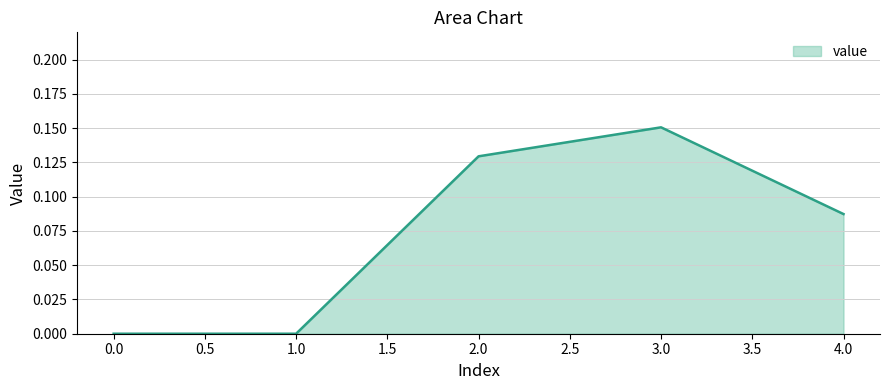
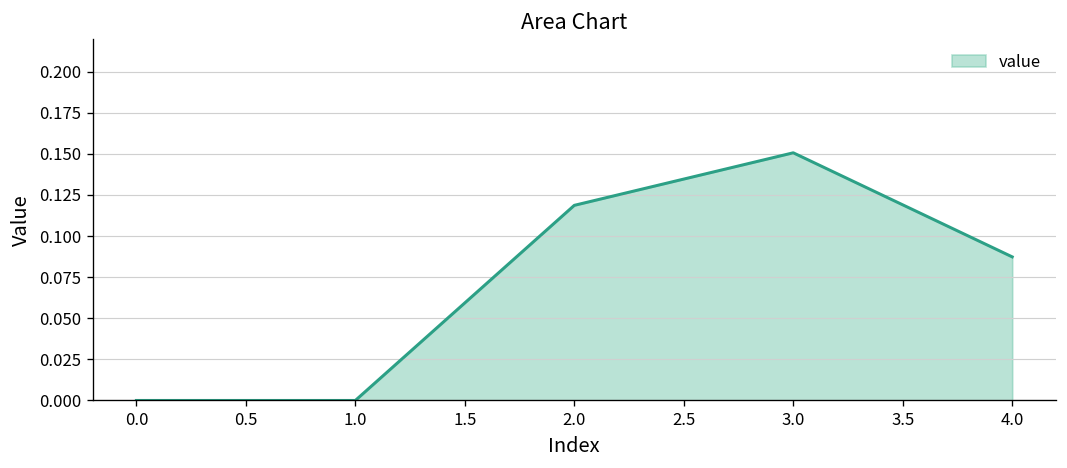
2.0: 0.130 -> 0.119
